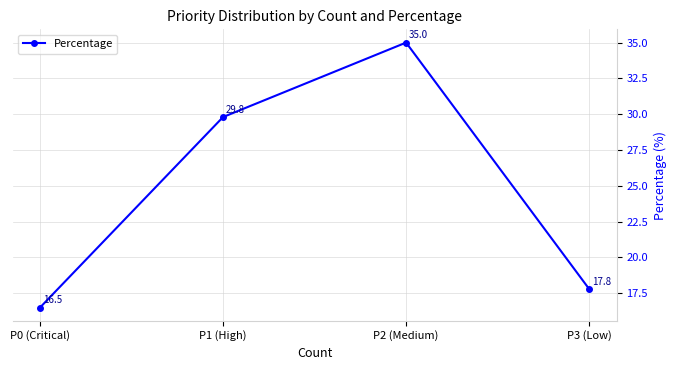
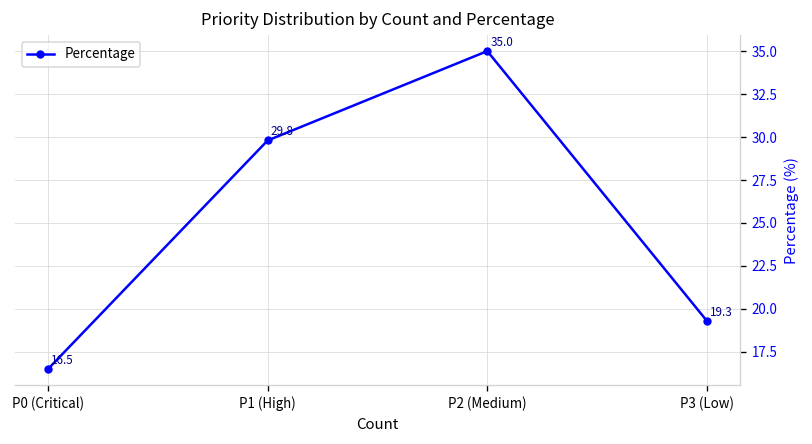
P3 (Low): 17.8 -> 19.3
